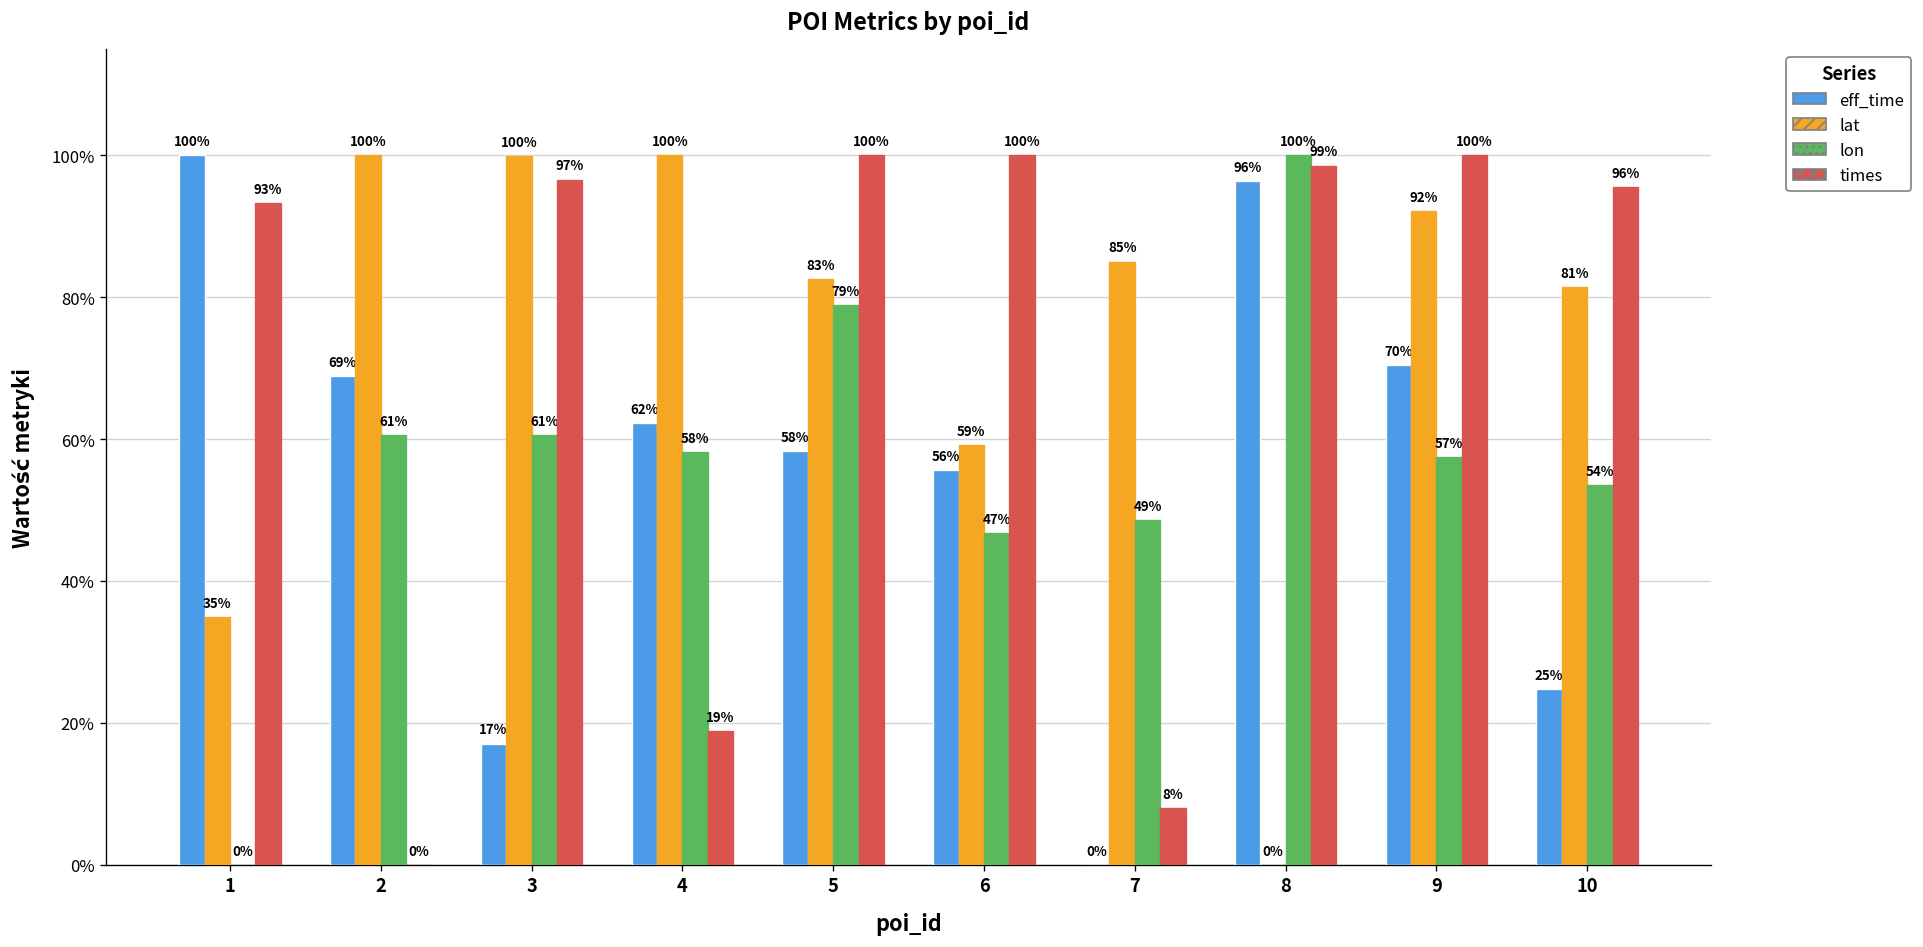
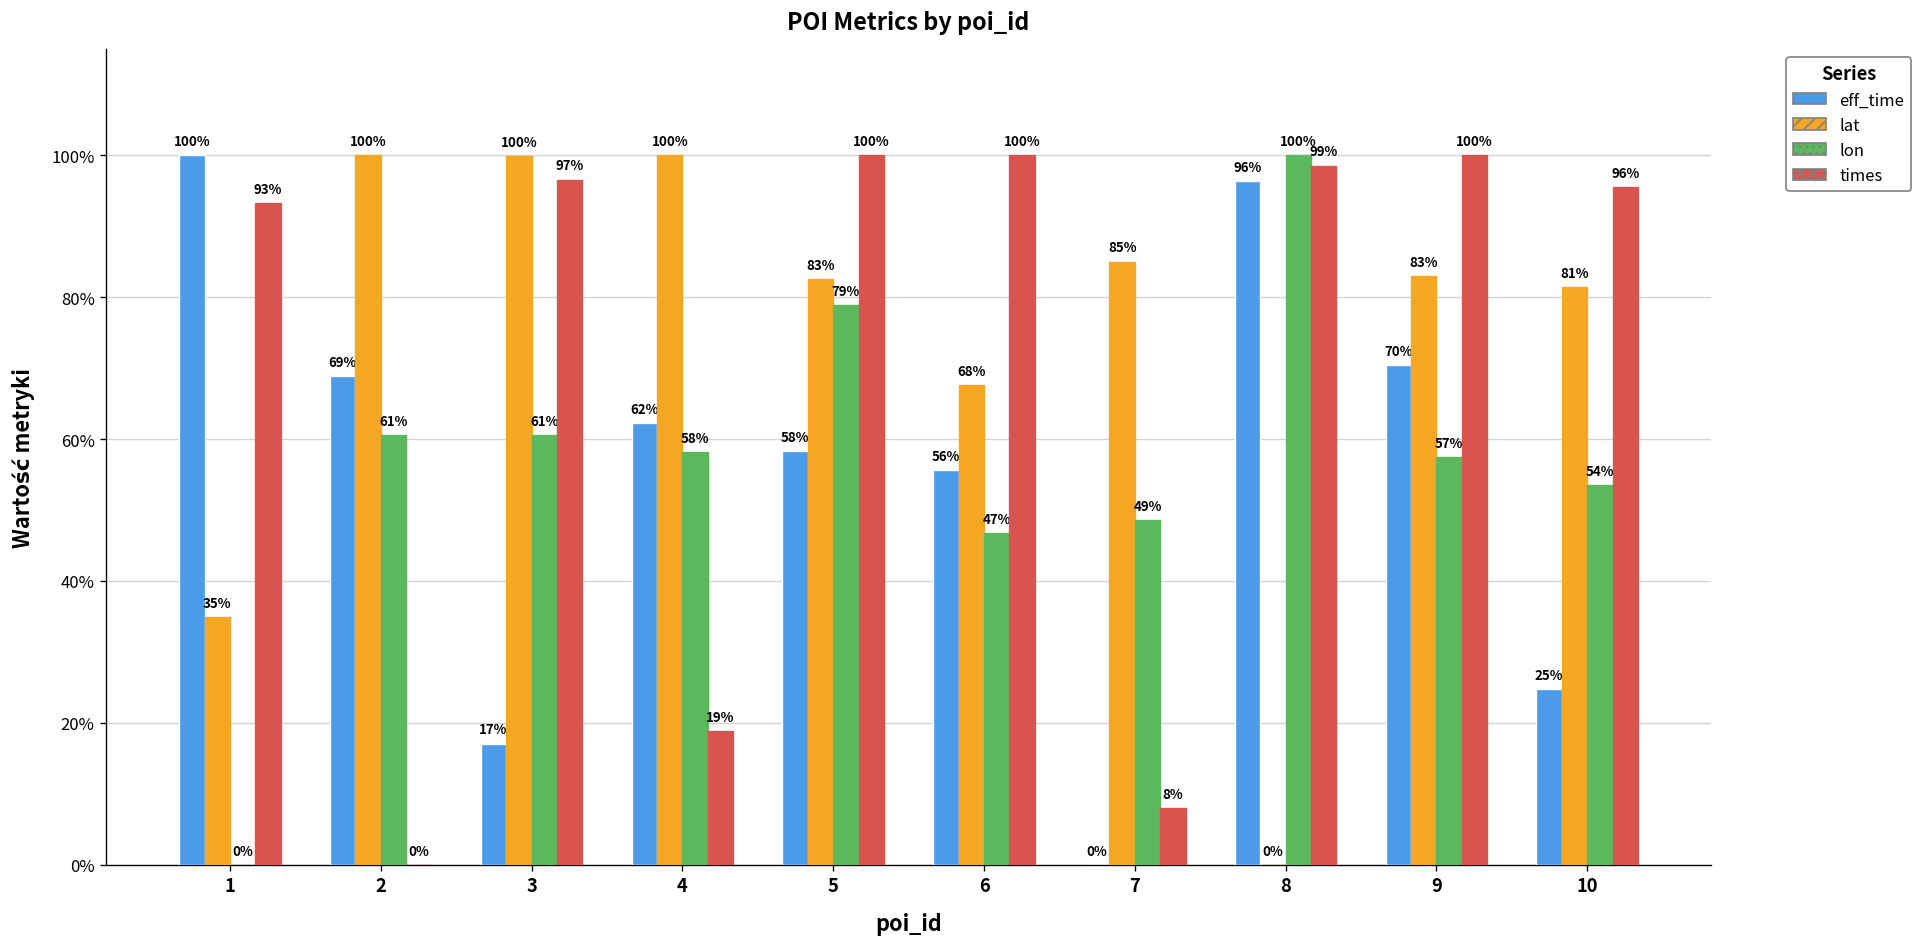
lat, 6: 59% -> 68%
lat, 9: 92% -> 83%
